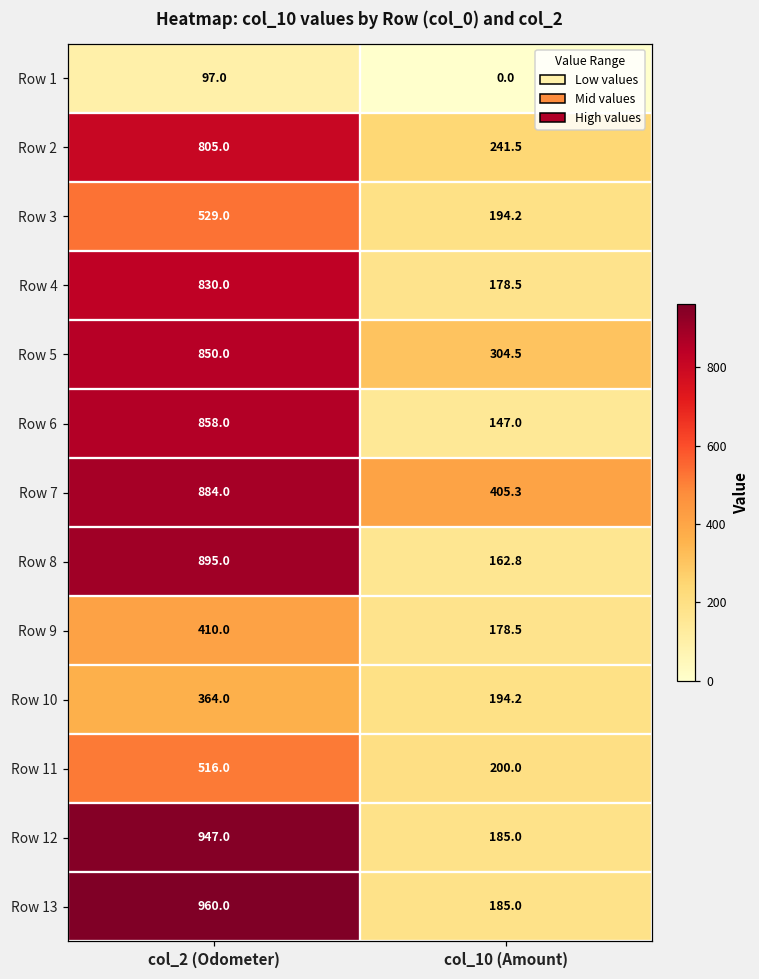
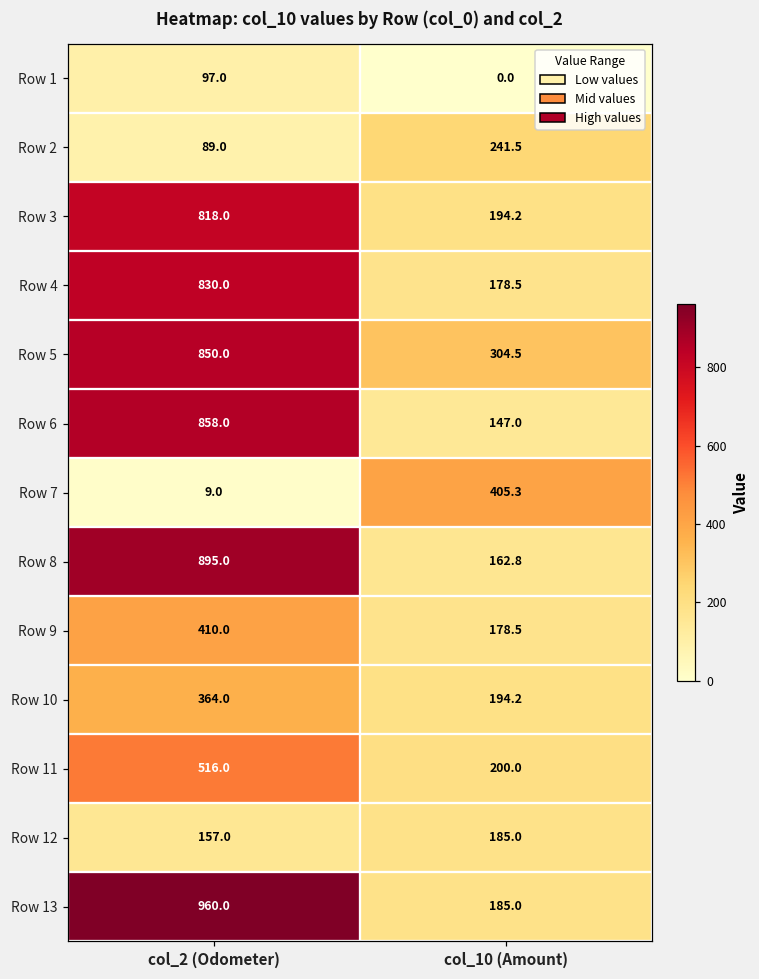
Row 2, col_2 (Odometer): 805.0 -> 89.0
Row 3, col_2 (Odometer): 529.0 -> 818.0
Row 7, col_2 (Odometer): 884.0 -> 9.0
Row 12, col_2 (Odometer): 947.0 -> 157.0
